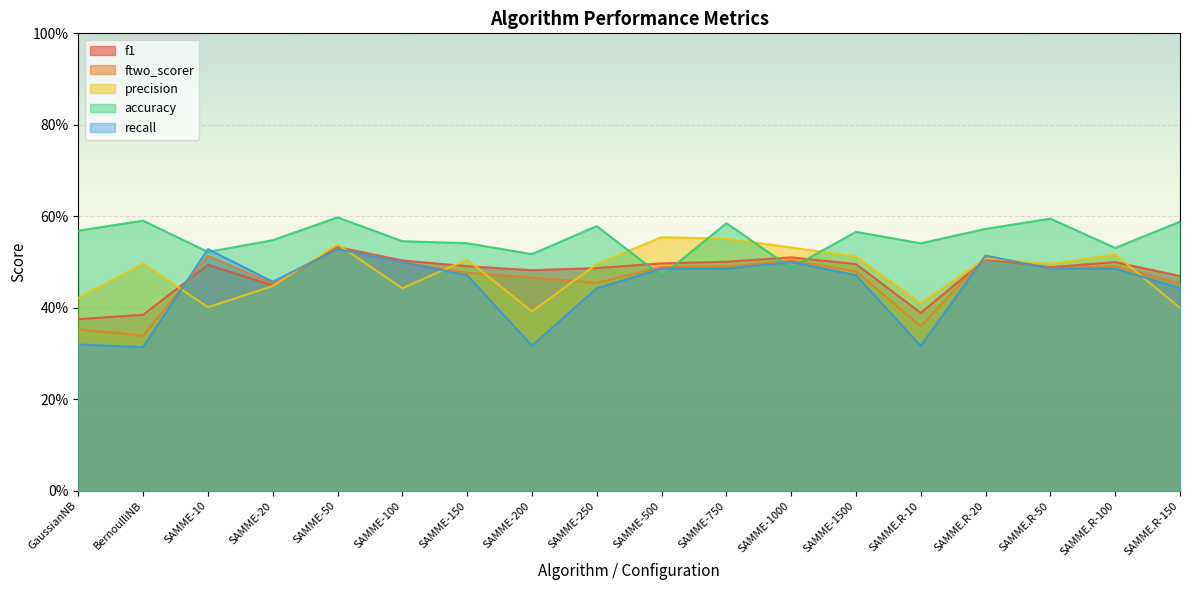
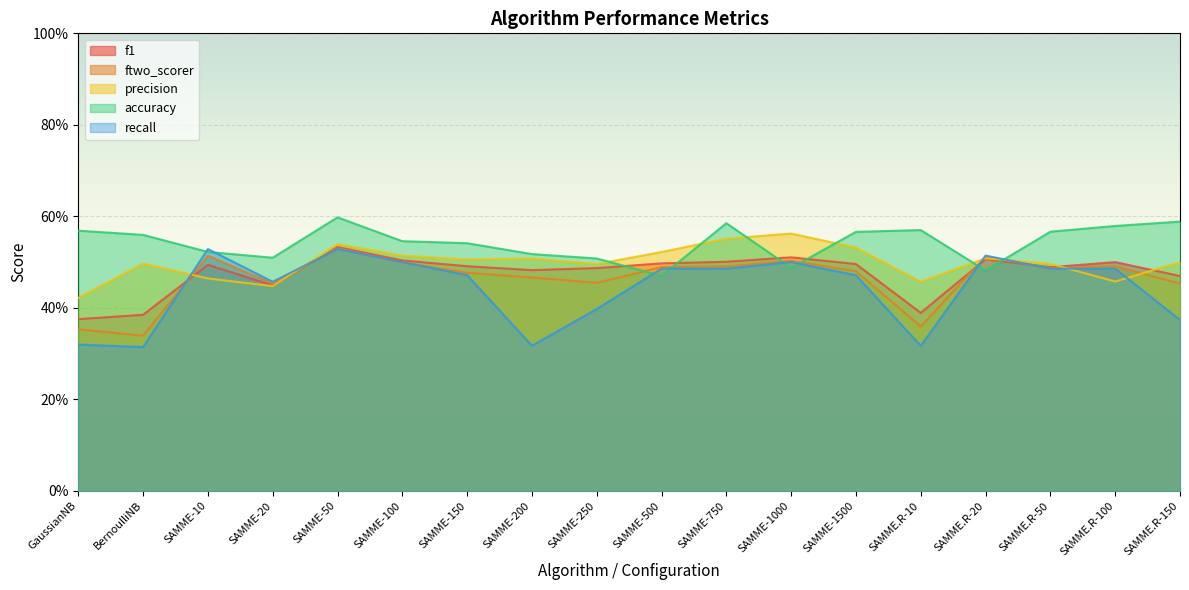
accuracy, BernoulliNB: 59% -> 56%
precision, SAMME-10: 40% -> 46%
accuracy, SAMME-20: 55% -> 51%
precision, SAMME-100: 44% -> 51%
precision, SAMME-200: 39% -> 51%
accuracy, SAMME-250: 58% -> 51%
recall, SAMME-250: 44% -> 40%
precision, SAMME-500: 55% -> 52%
precision, SAMME-1000: 53% -> 56%
precision, SAMME-1500: 51% -> 53%
precision, SAMME.R-10: 41% -> 46%
accuracy, SAMME.R-10: 54% -> 57%
accuracy, SAMME.R-20: 57% -> 48%
accuracy, SAMME.R-50: 59% -> 57%
precision, SAMME.R-100: 52% -> 46%
accuracy, SAMME.R-100: 53% -> 58%
precision, SAMME.R-150: 40% -> 50%
recall, SAMME.R-150: 44% -> 37%
